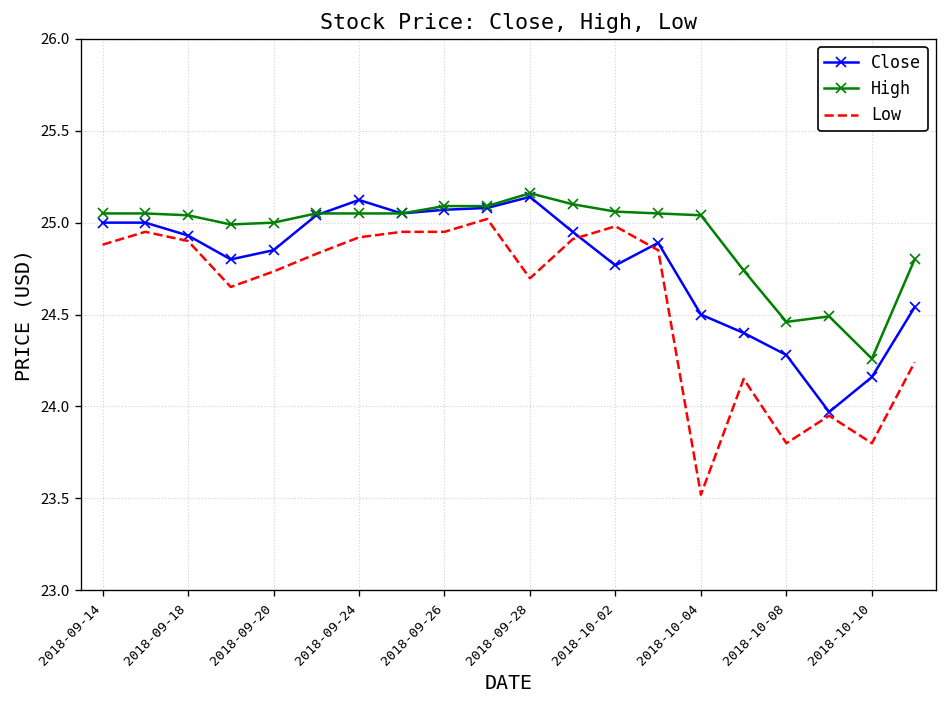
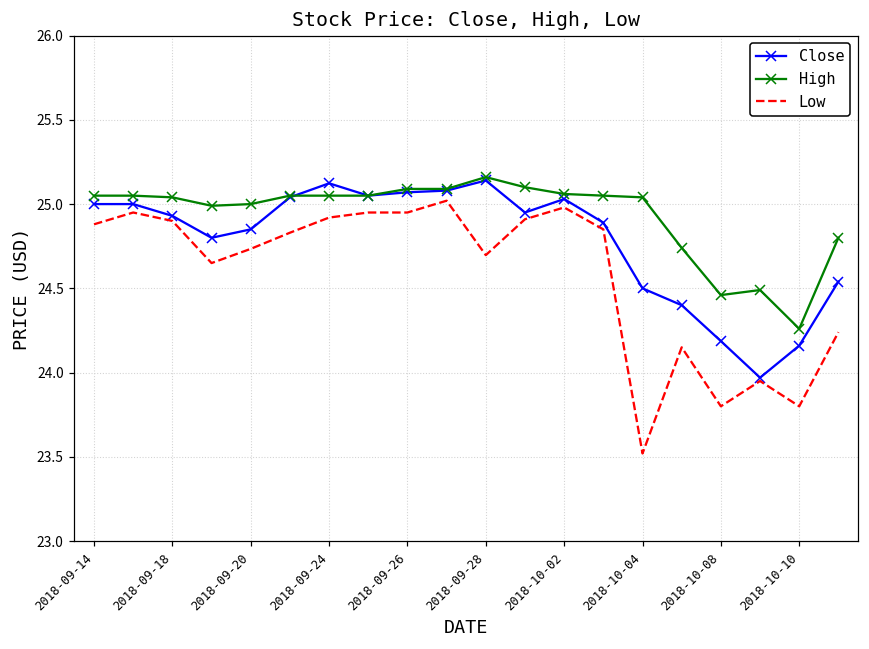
Close, 2018-10-02: 24.77 -> 25.03
Close, 2018-10-08: 24.28 -> 24.19
